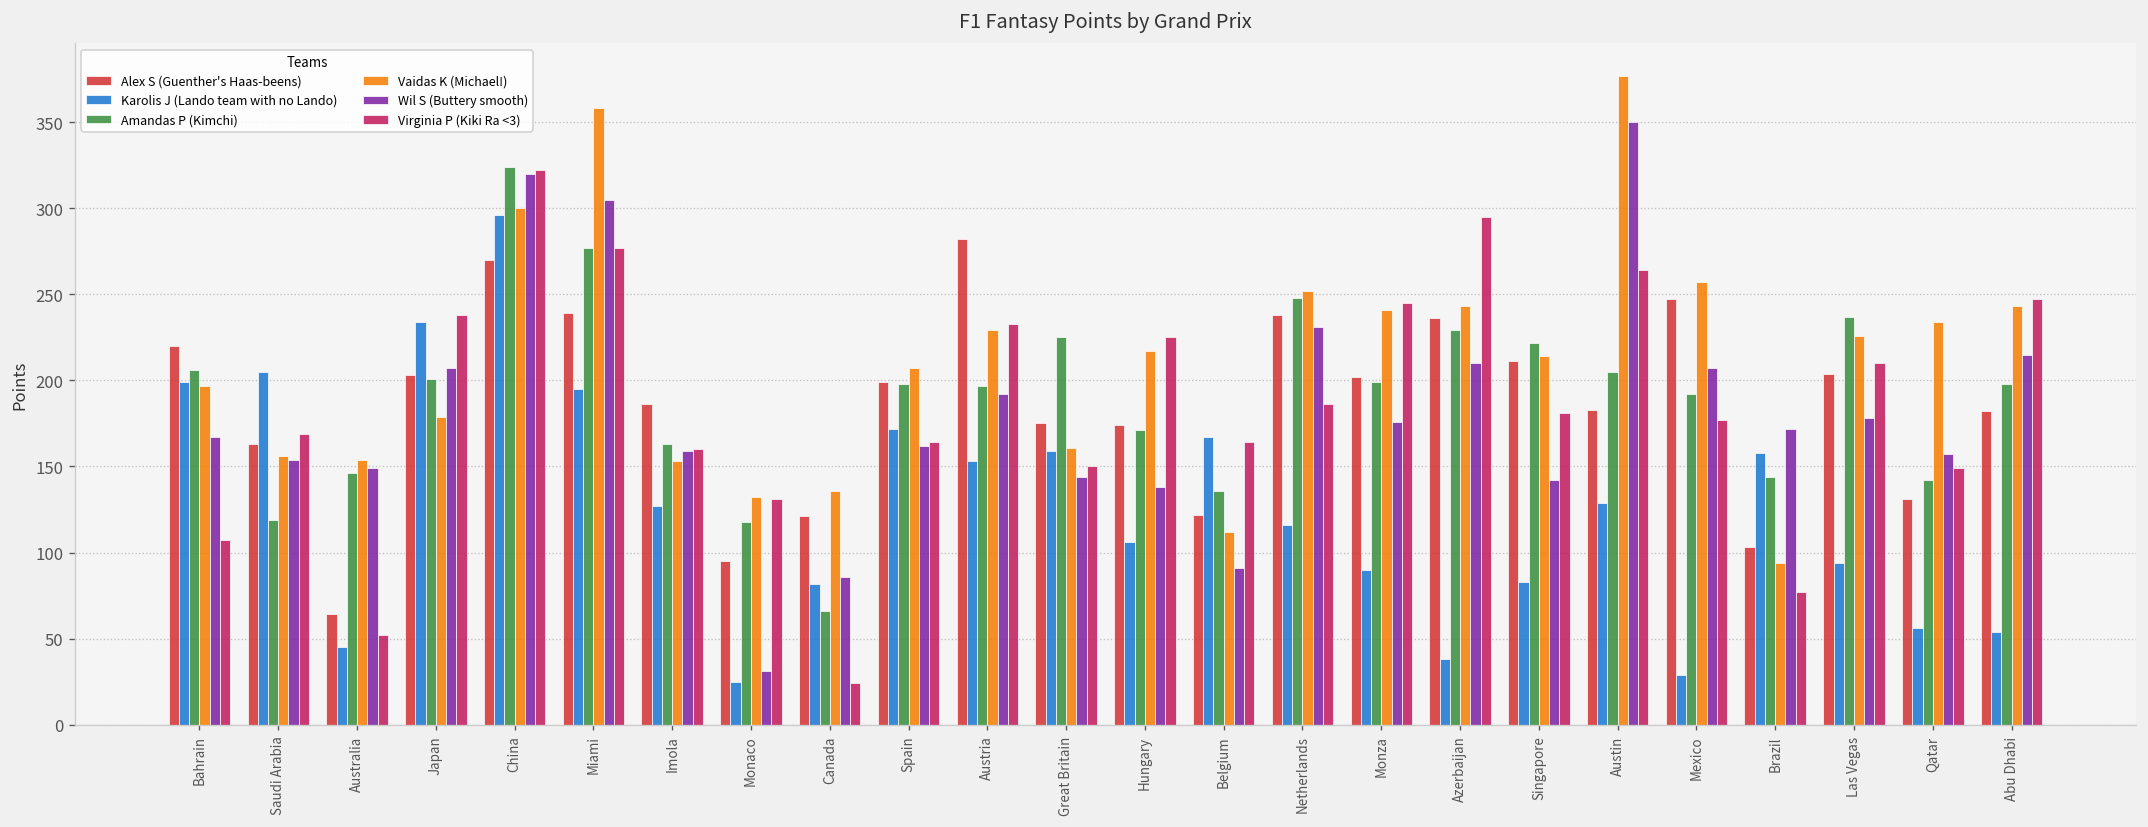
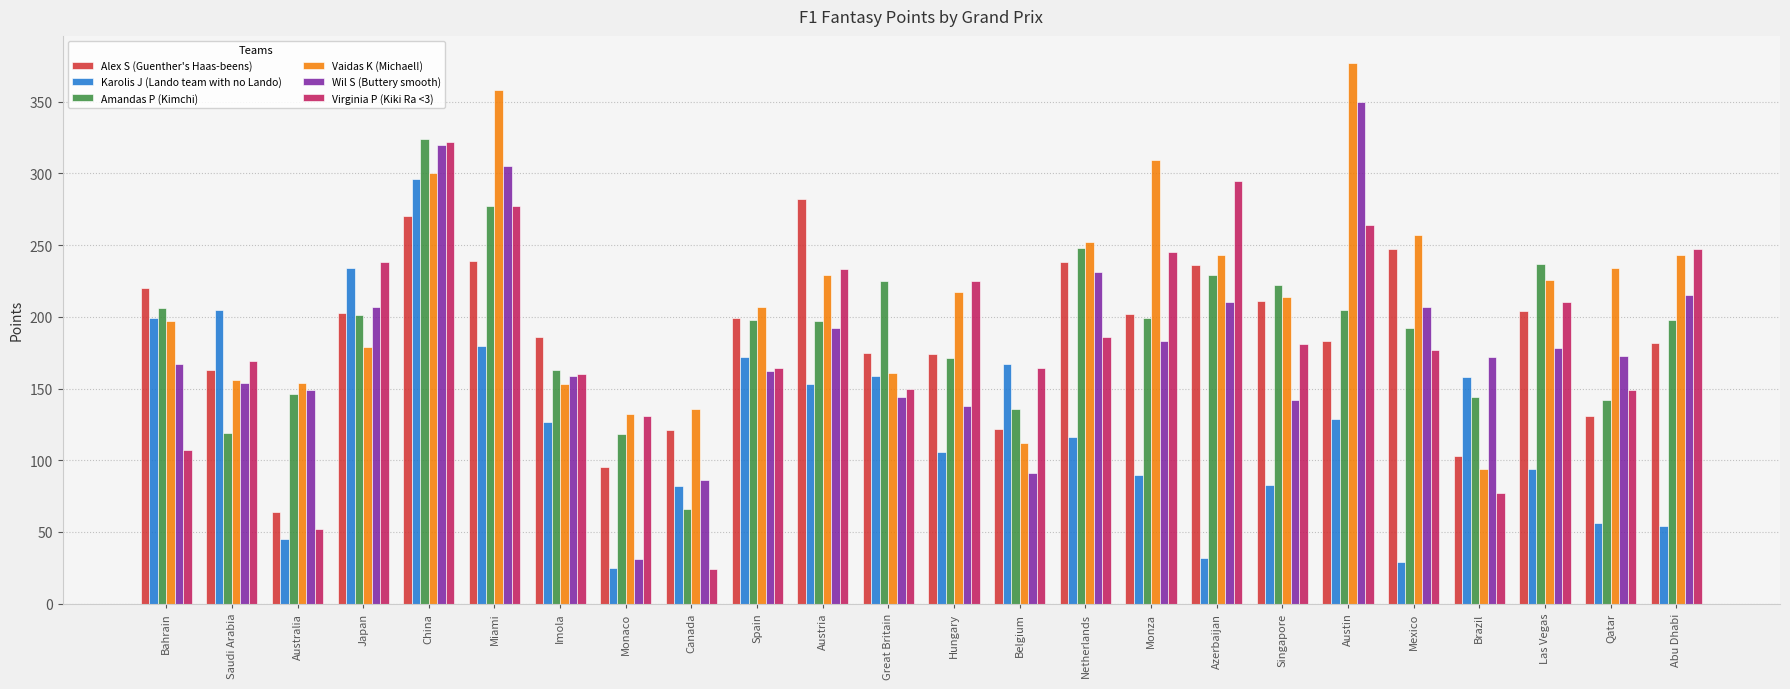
Karolis J (Lando team with no Lando), Miami: 195 -> 180
Vaidas K (Michael!), Monza: 241 -> 309
Wil S (Buttery smooth), Monza: 176 -> 183
Karolis J (Lando team with no Lando), Azerbaijan: 38 -> 32
Wil S (Buttery smooth), Qatar: 157 -> 173
